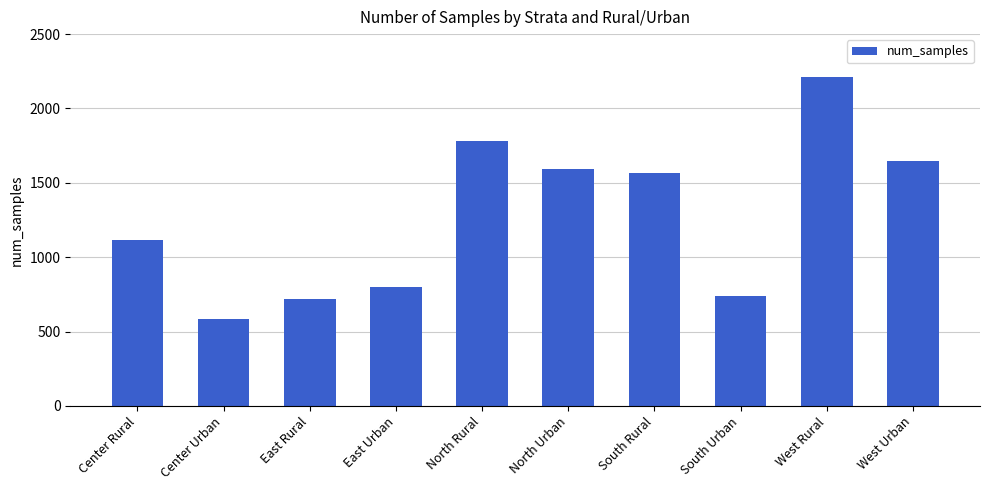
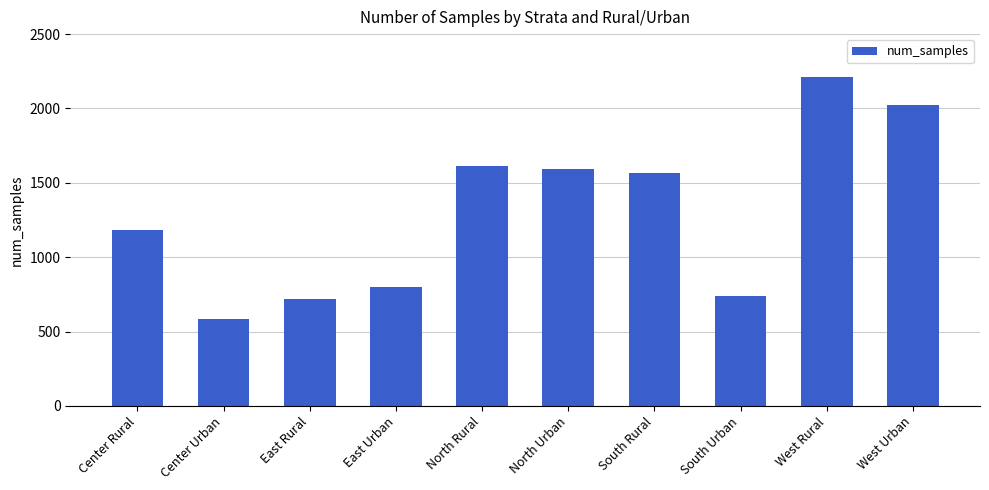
Center Rural: 1120 -> 1190
North Rural: 1780 -> 1610
West Urban: 1640 -> 2020
